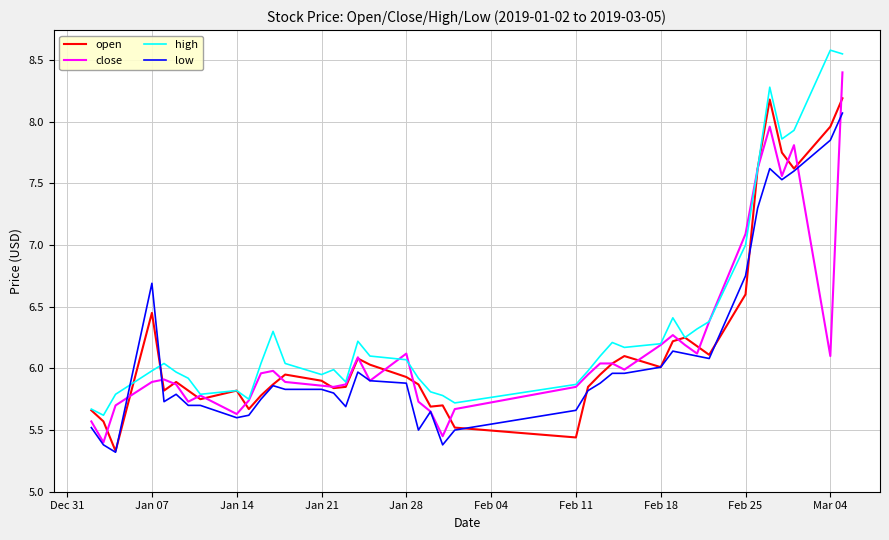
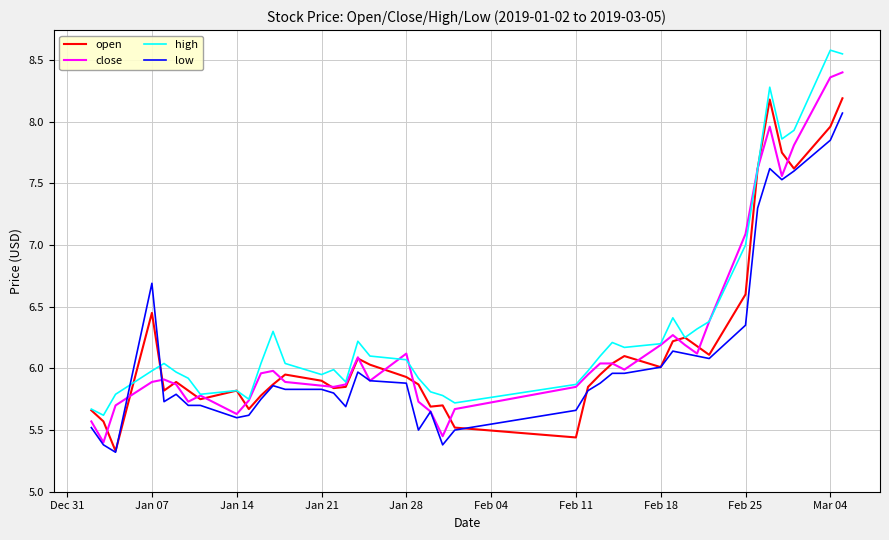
low, Feb 25: 6.75 -> 6.35
close, Mar 04: 6.10 -> 8.36
